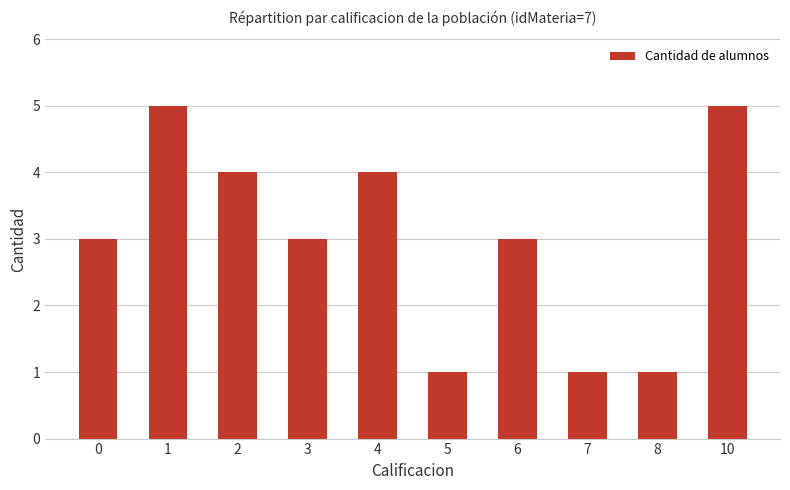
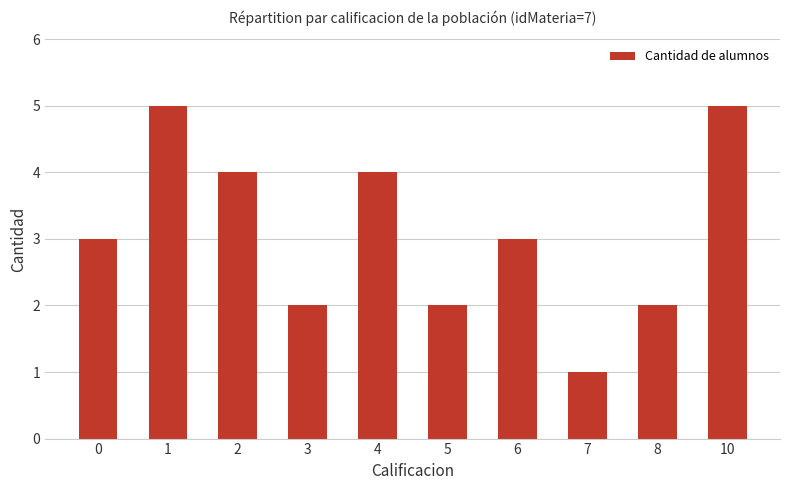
3: 3 -> 2
5: 1 -> 2
8: 1 -> 2
